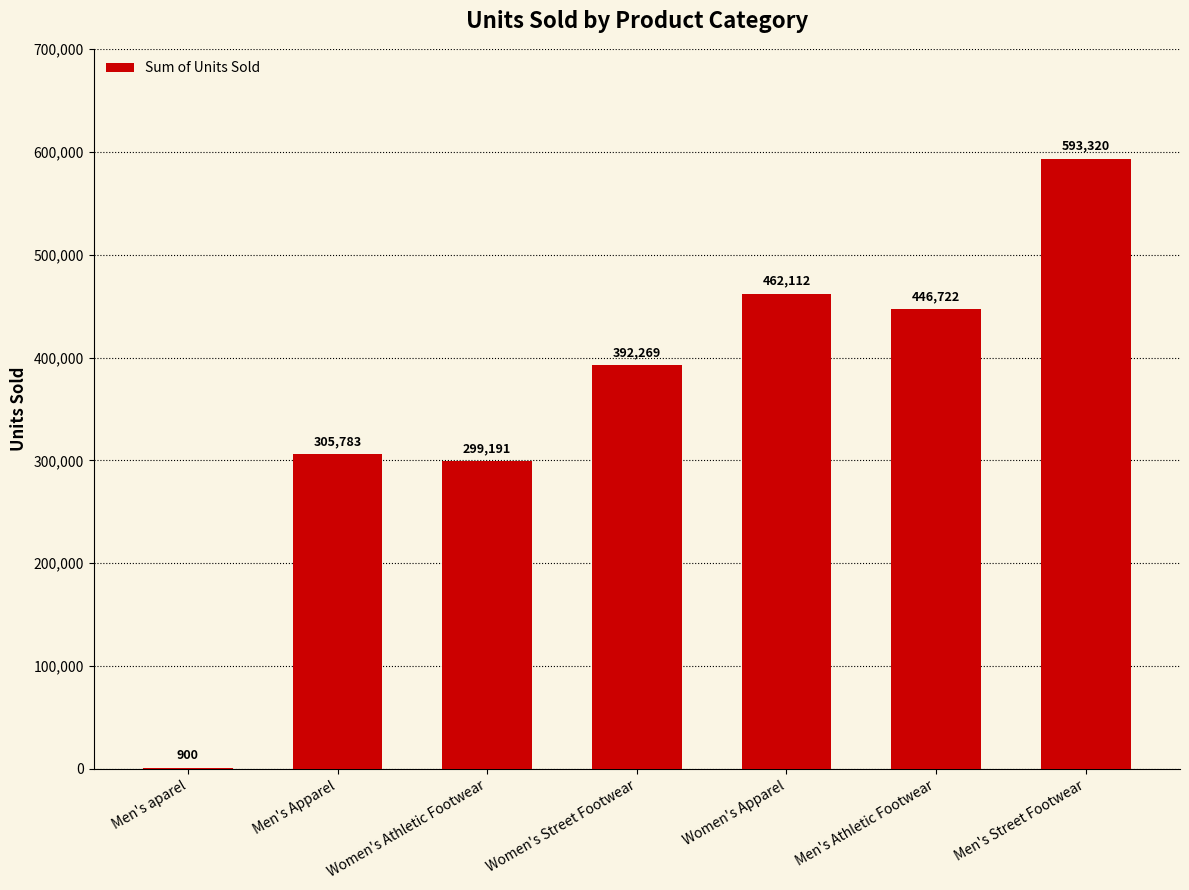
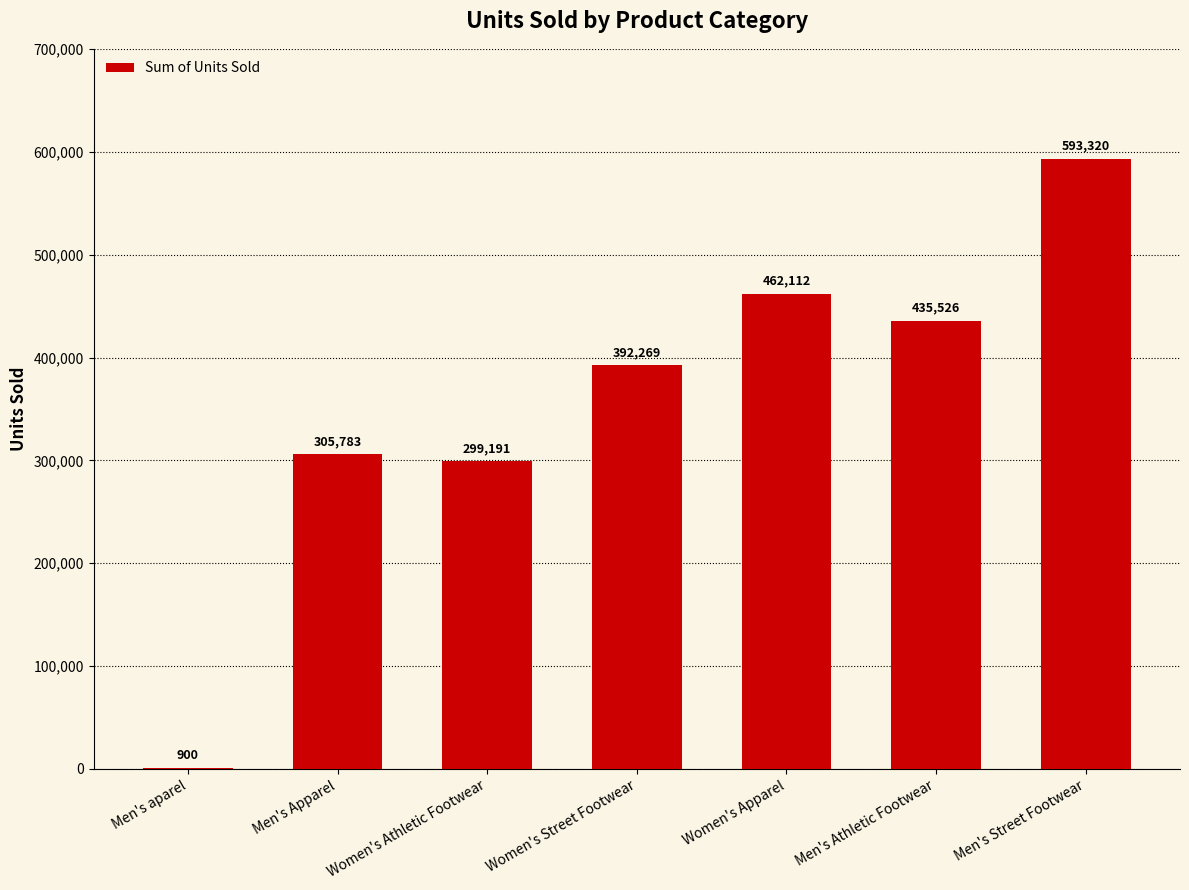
Men's Athletic Footwear: 446,722 -> 435,526
